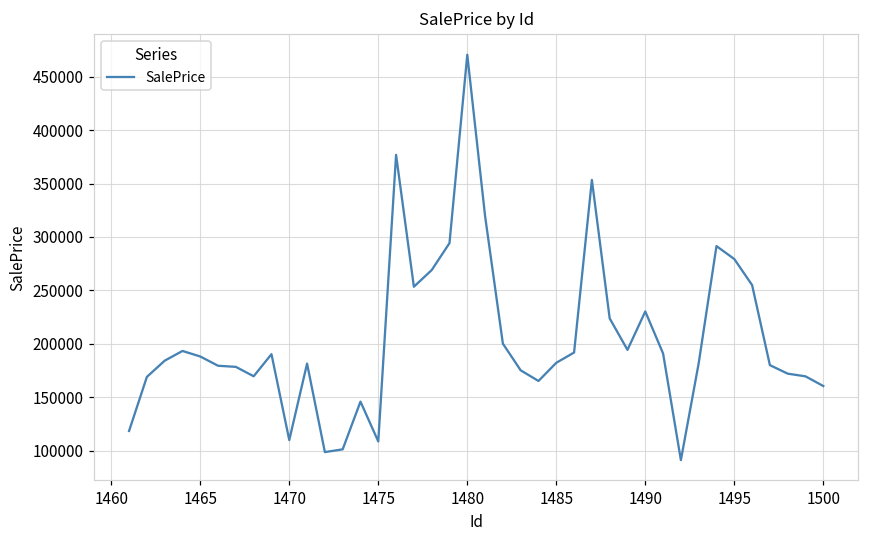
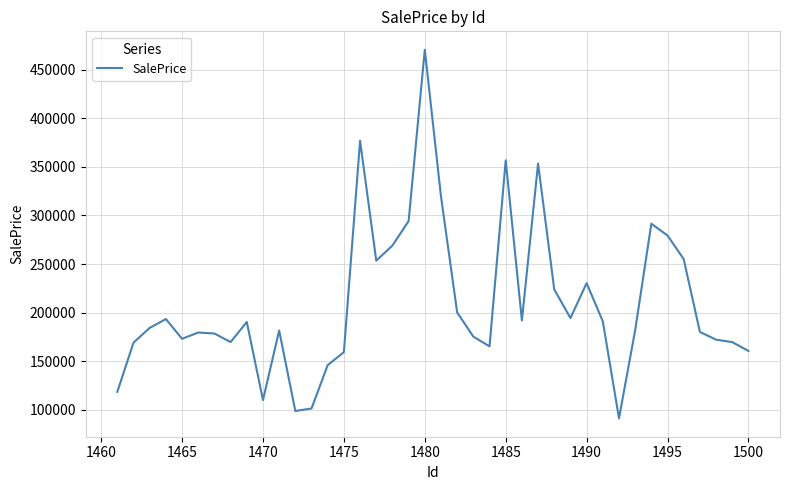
1465: 190000 -> 170000
1475: 110000 -> 160000
1485: 180000 -> 360000
